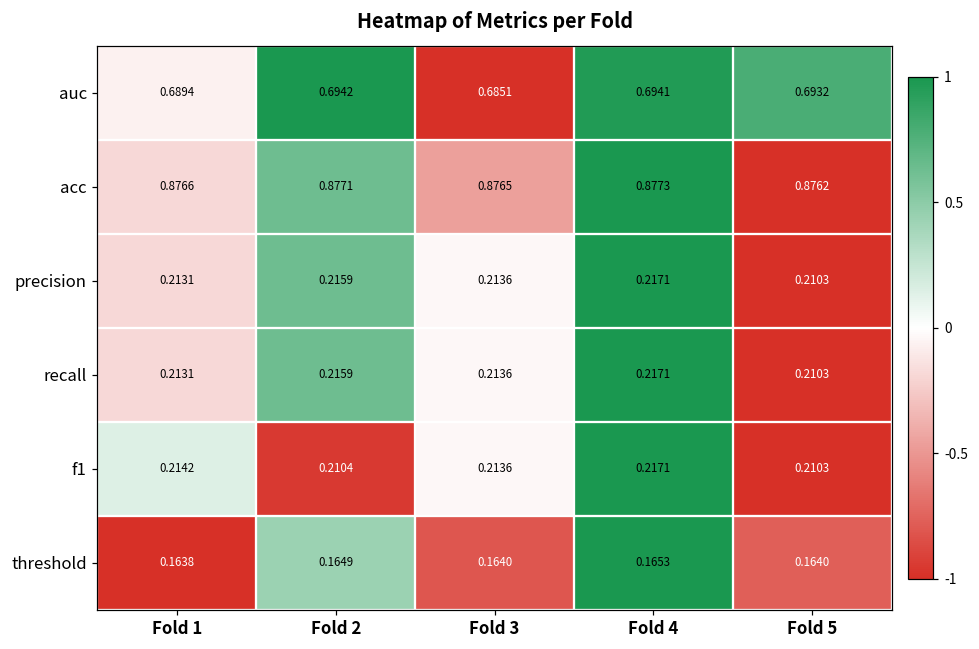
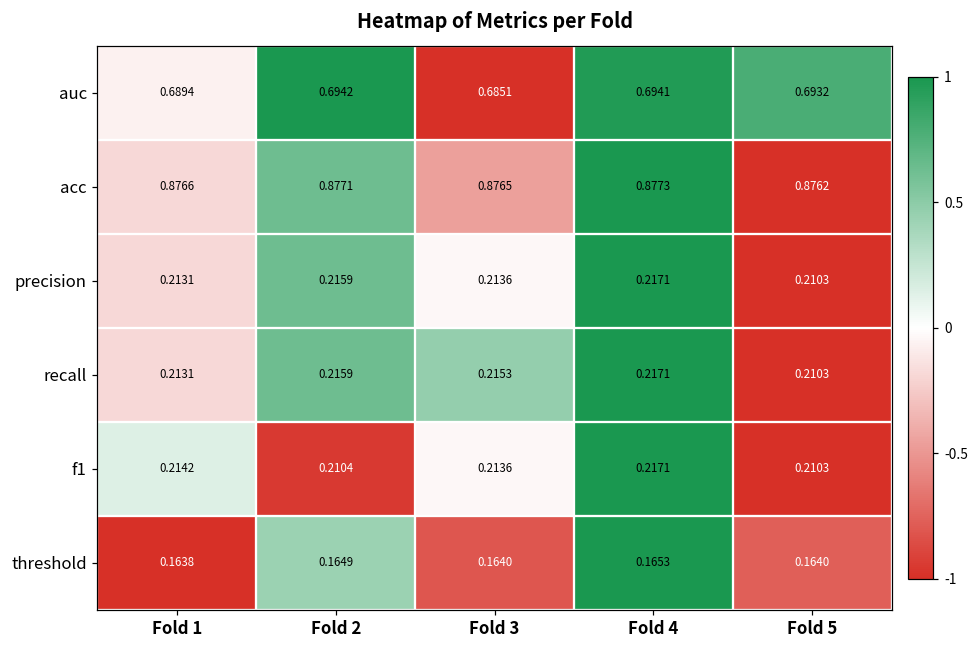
recall, Fold 3: 0.2136 -> 0.2153
